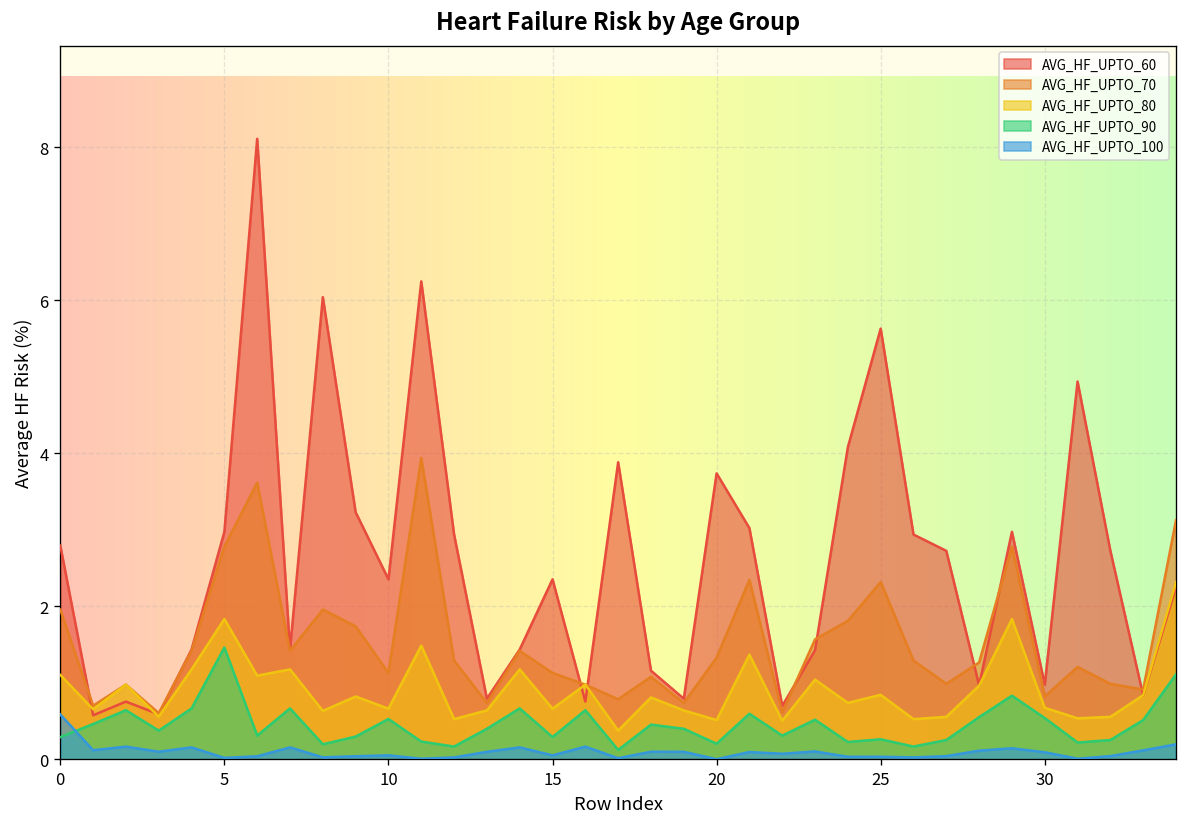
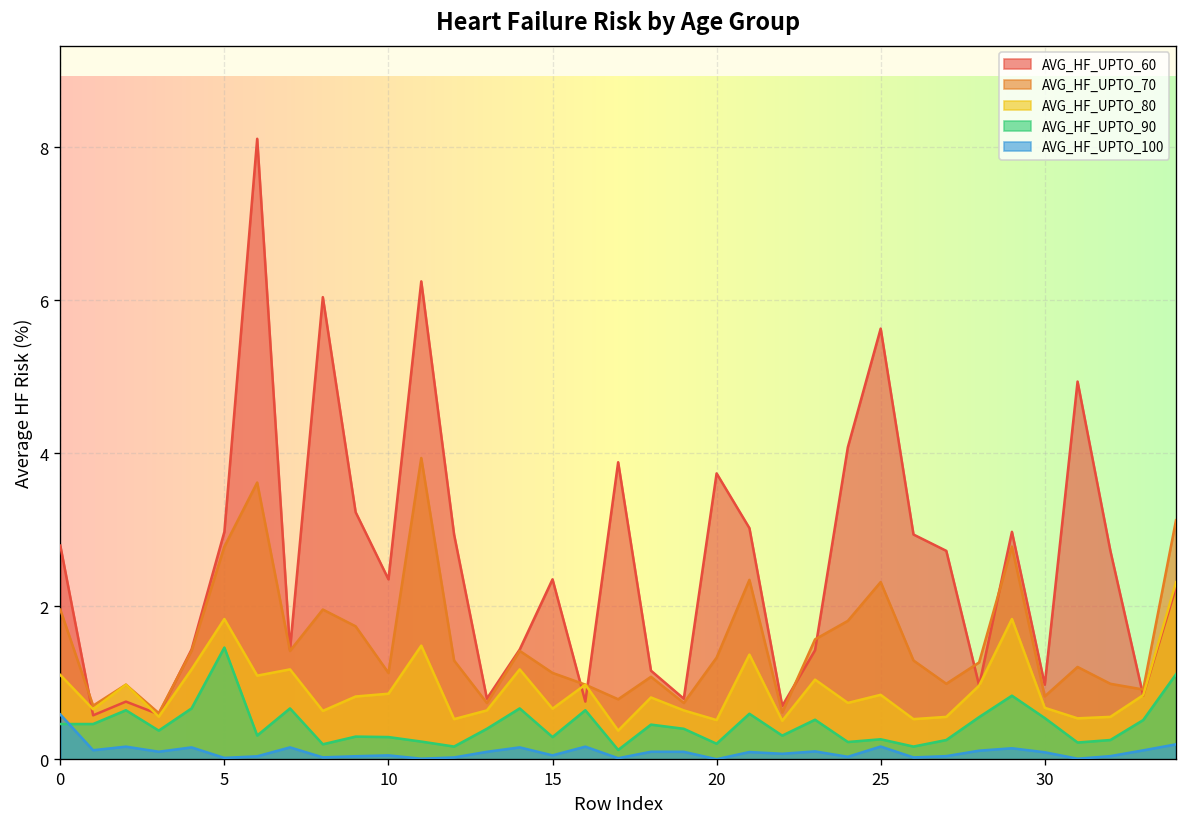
AVG_HF_UPTO_90, 0: 0.3 -> 0.5
AVG_HF_UPTO_80, 10: 0.7 -> 0.9
AVG_HF_UPTO_90, 10: 0.5 -> 0.3
AVG_HF_UPTO_100, 25: 0.0 -> 0.2
